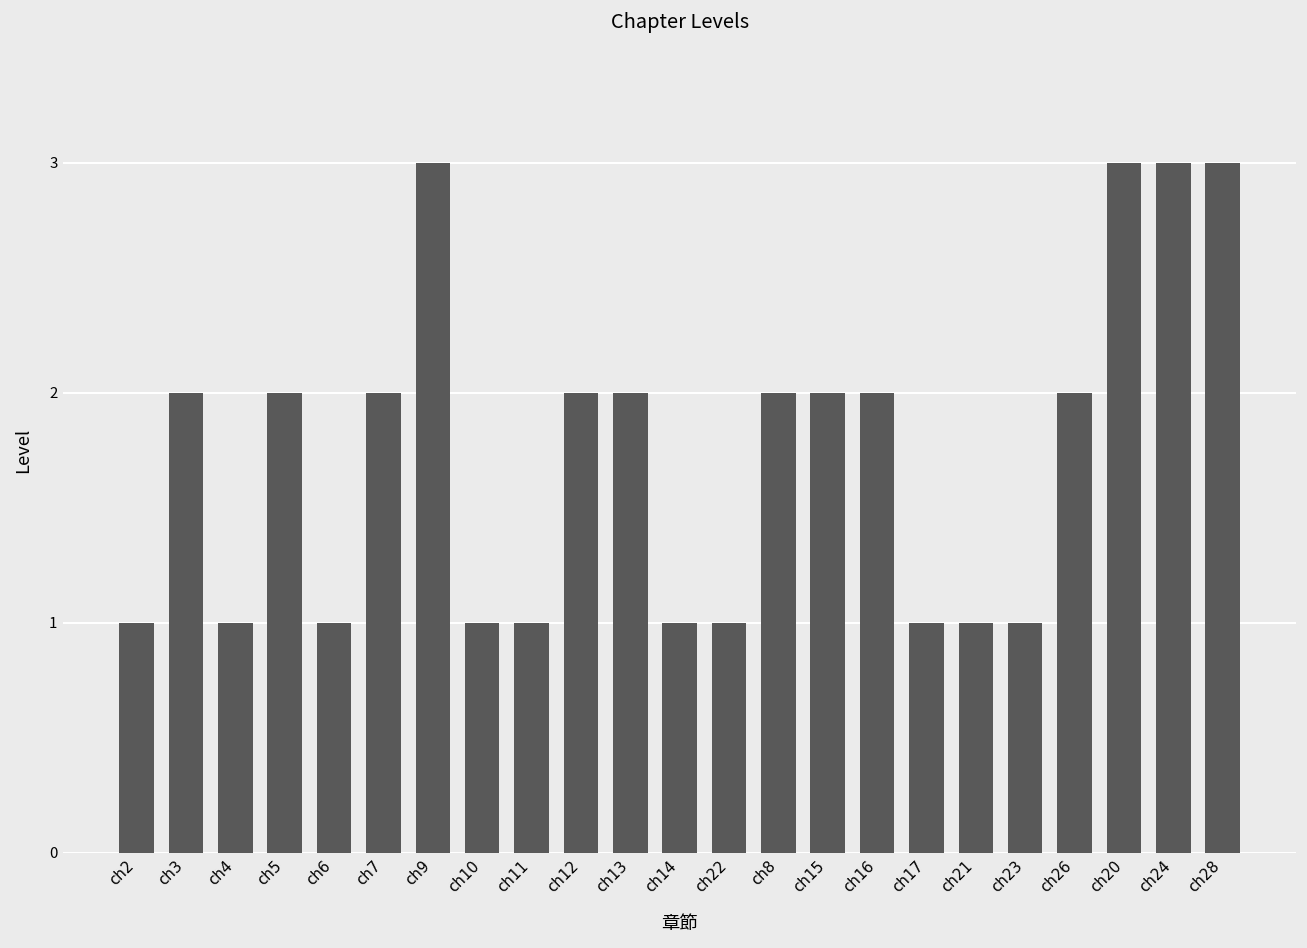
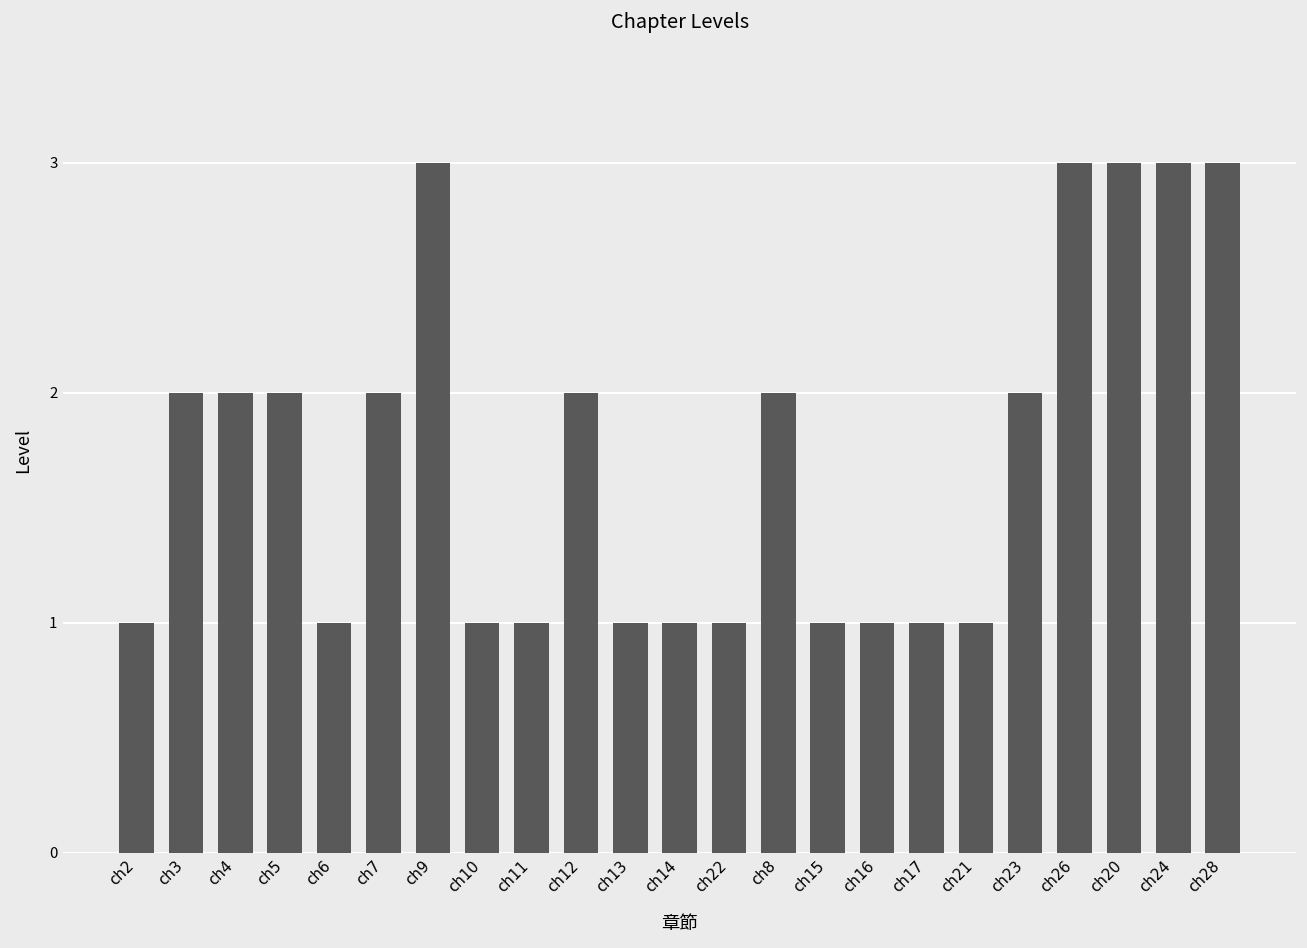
ch4: 1 -> 2
ch13: 2 -> 1
ch15: 2 -> 1
ch16: 2 -> 1
ch23: 1 -> 2
ch26: 2 -> 3
